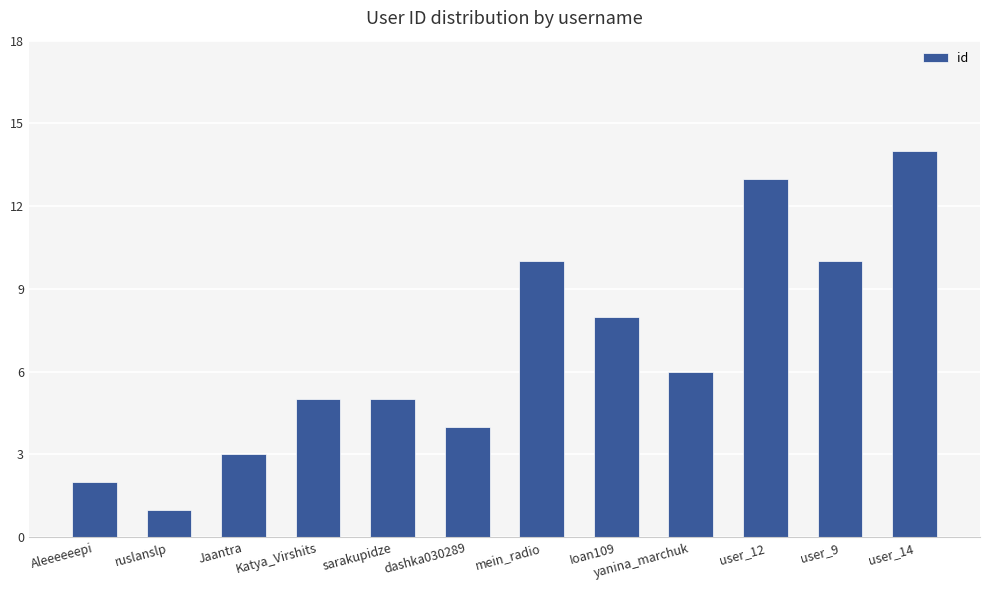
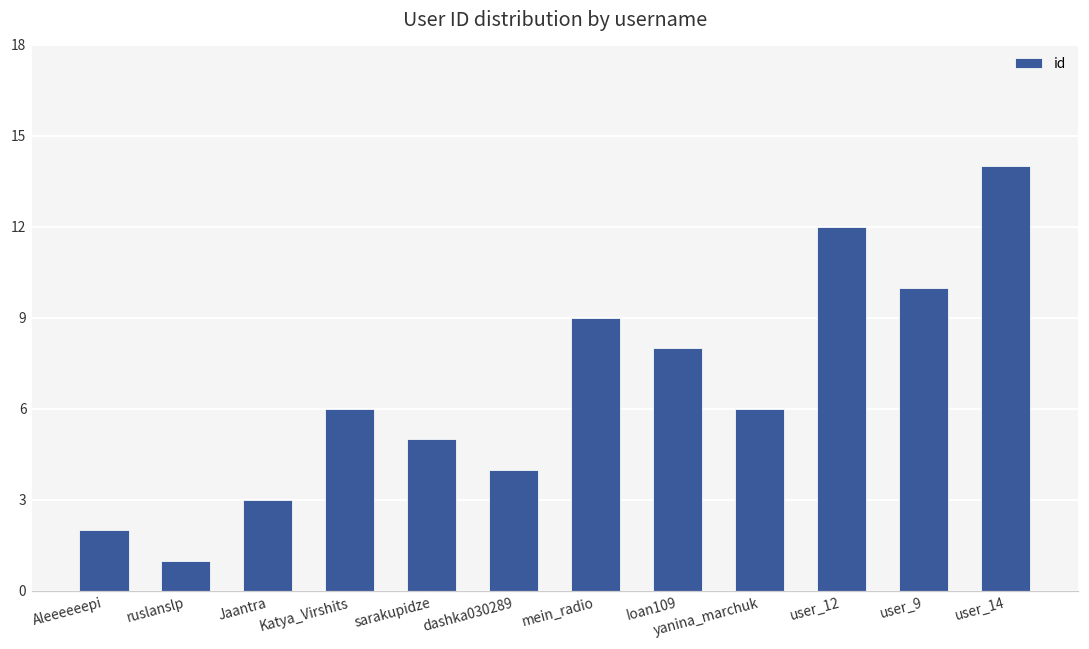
Katya_Virshits: 5 -> 6
mein_radio: 10 -> 9
user_12: 13 -> 12
